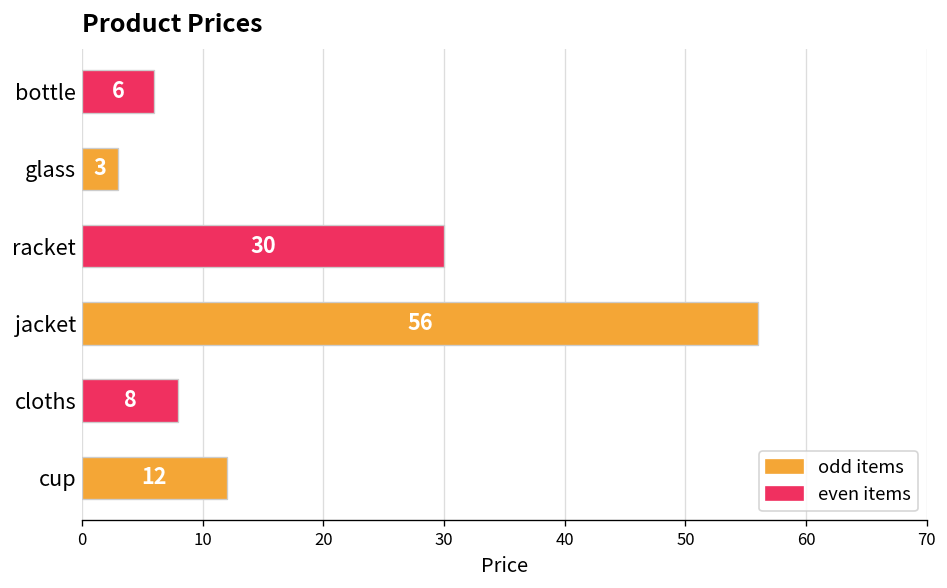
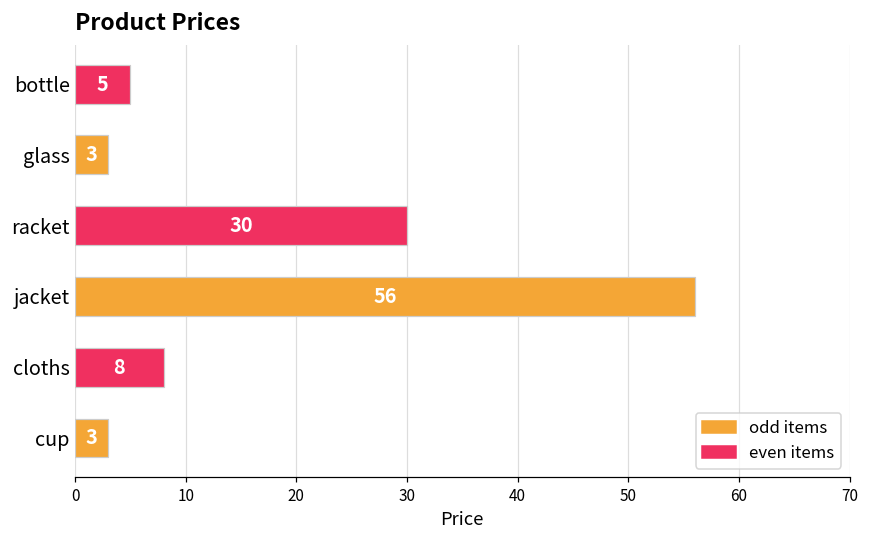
bottle: 6 -> 5
cup: 12 -> 3
